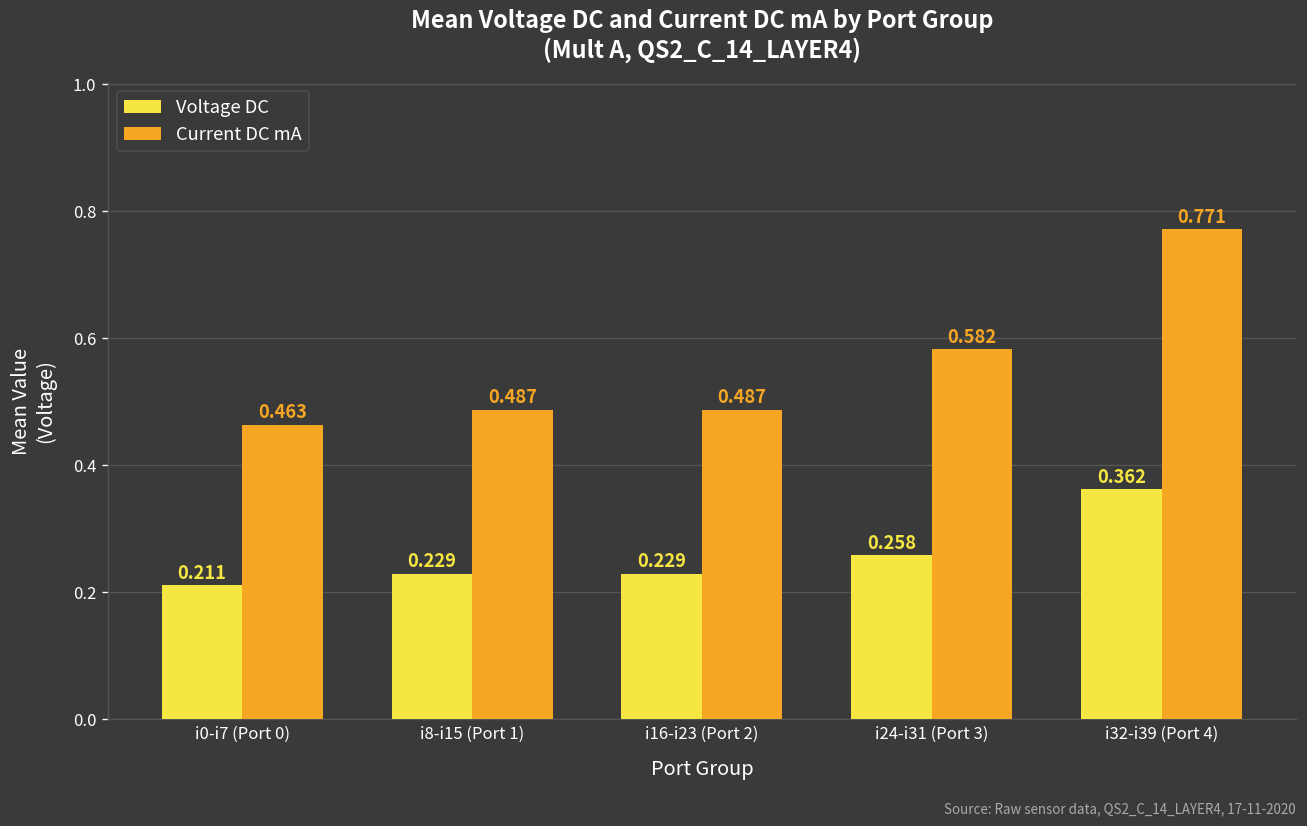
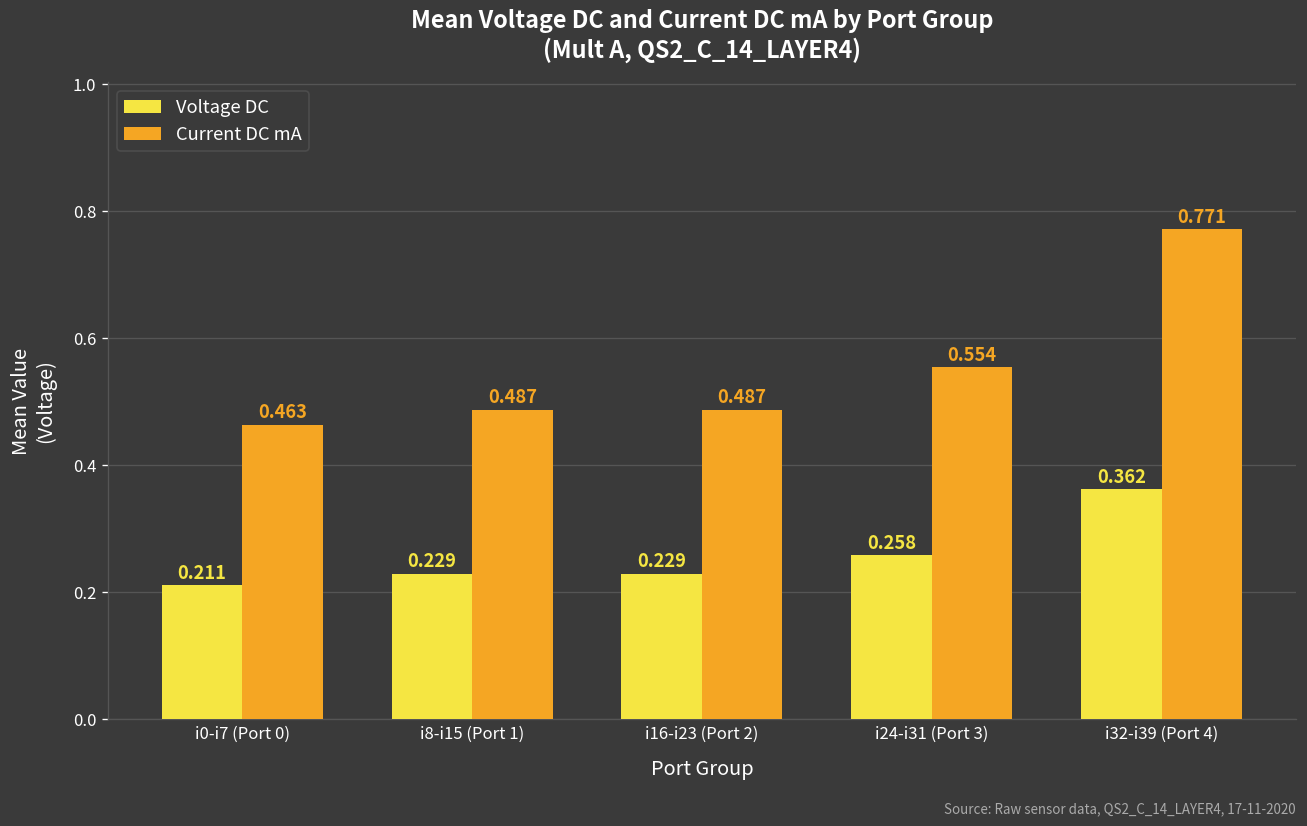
Current DC mA, i24-i31 (Port 3): 0.582 -> 0.554
